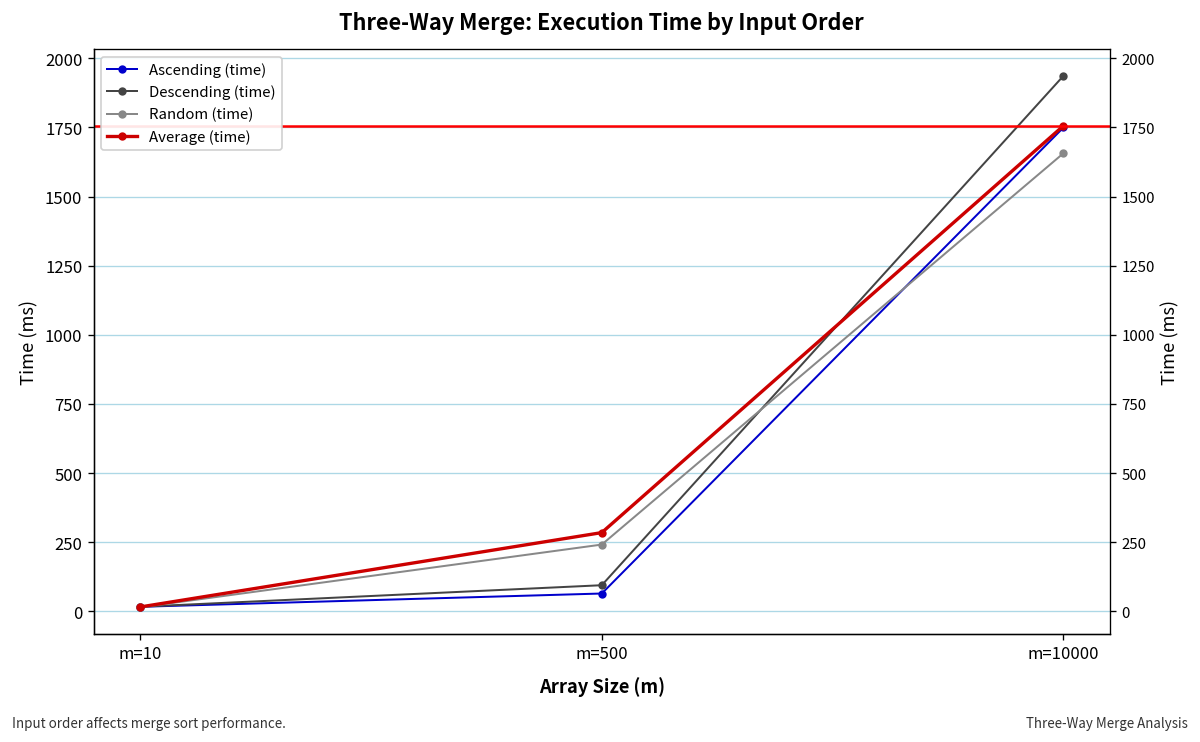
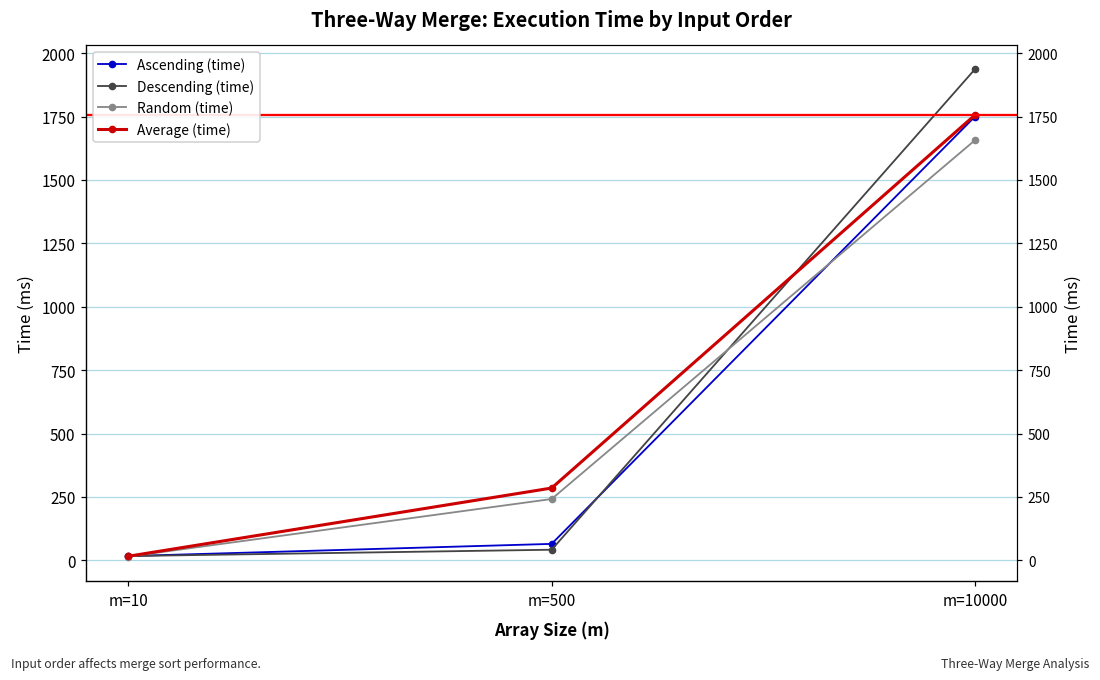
Descending (time), m=500: 100 -> 40
